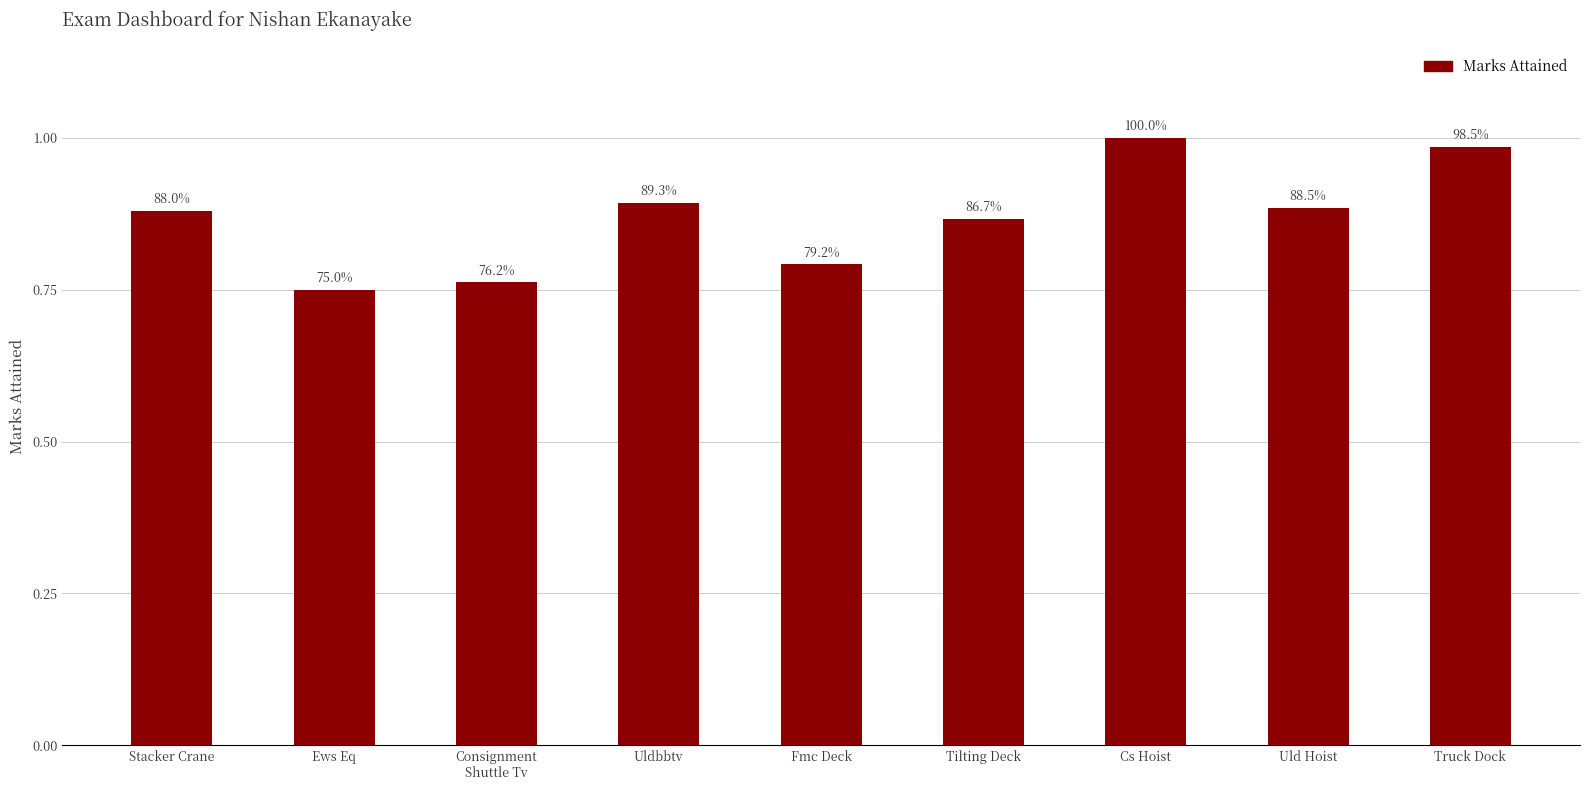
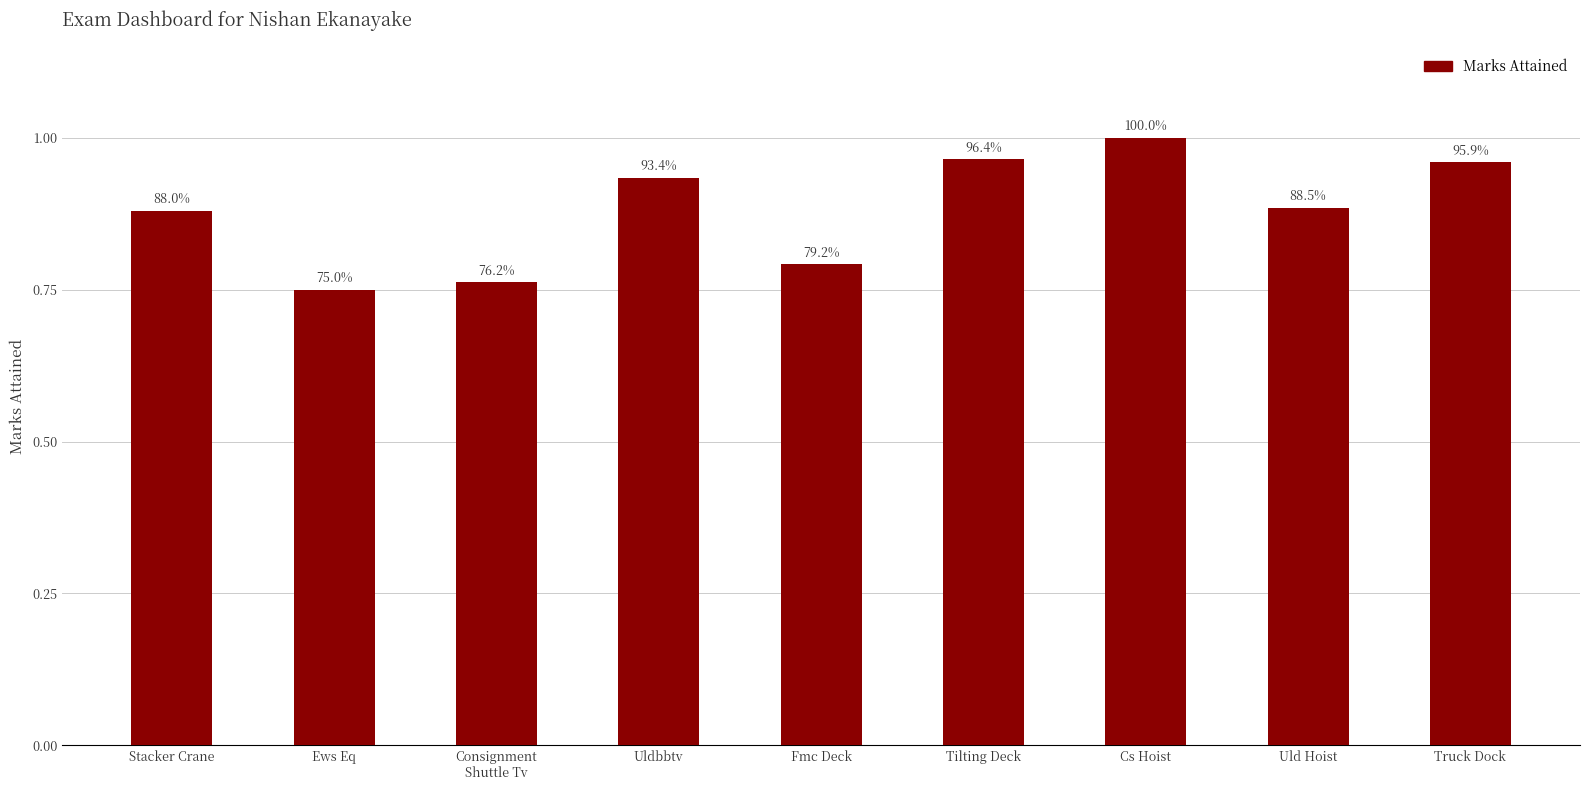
Uldbbtv: 89.3% -> 93.4%
Tilting Deck: 86.7% -> 96.4%
Truck Dock: 98.5% -> 95.9%
